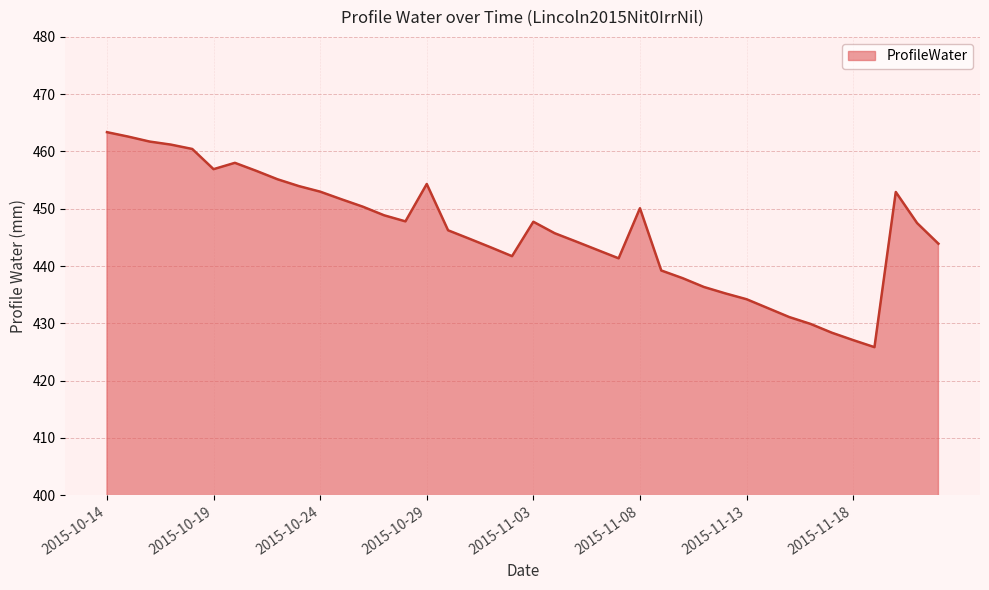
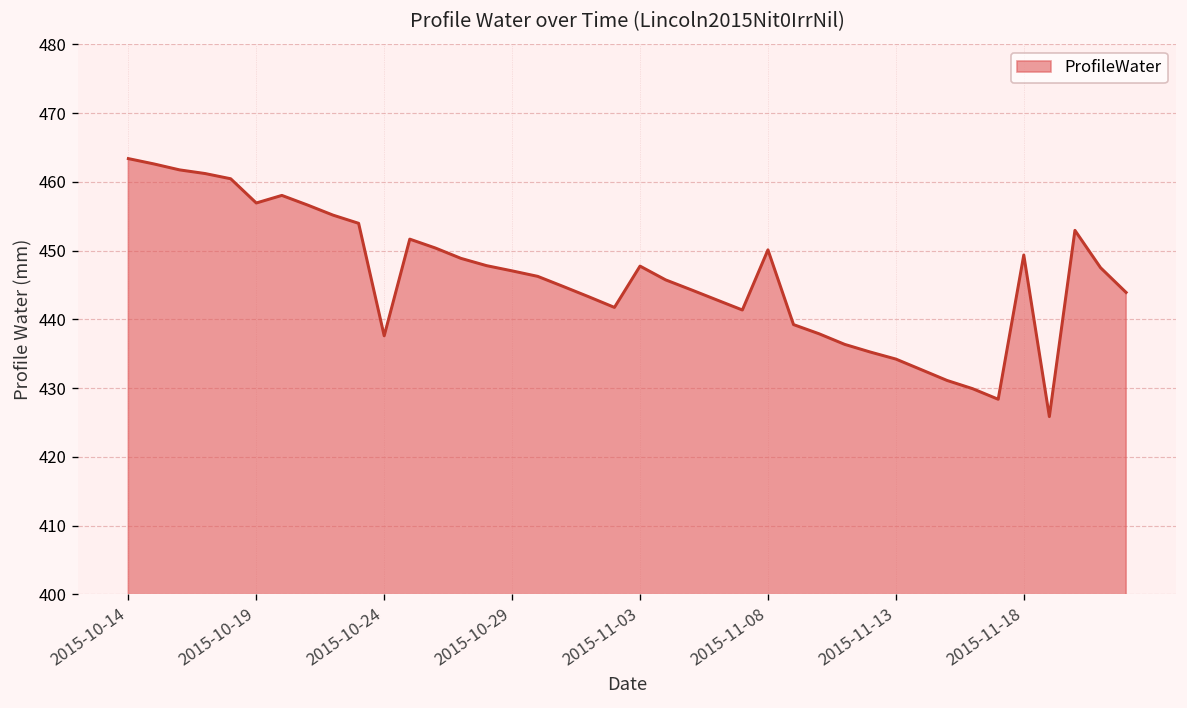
2015-10-24: 453 -> 438
2015-10-29: 454 -> 447
2015-11-18: 427 -> 449
